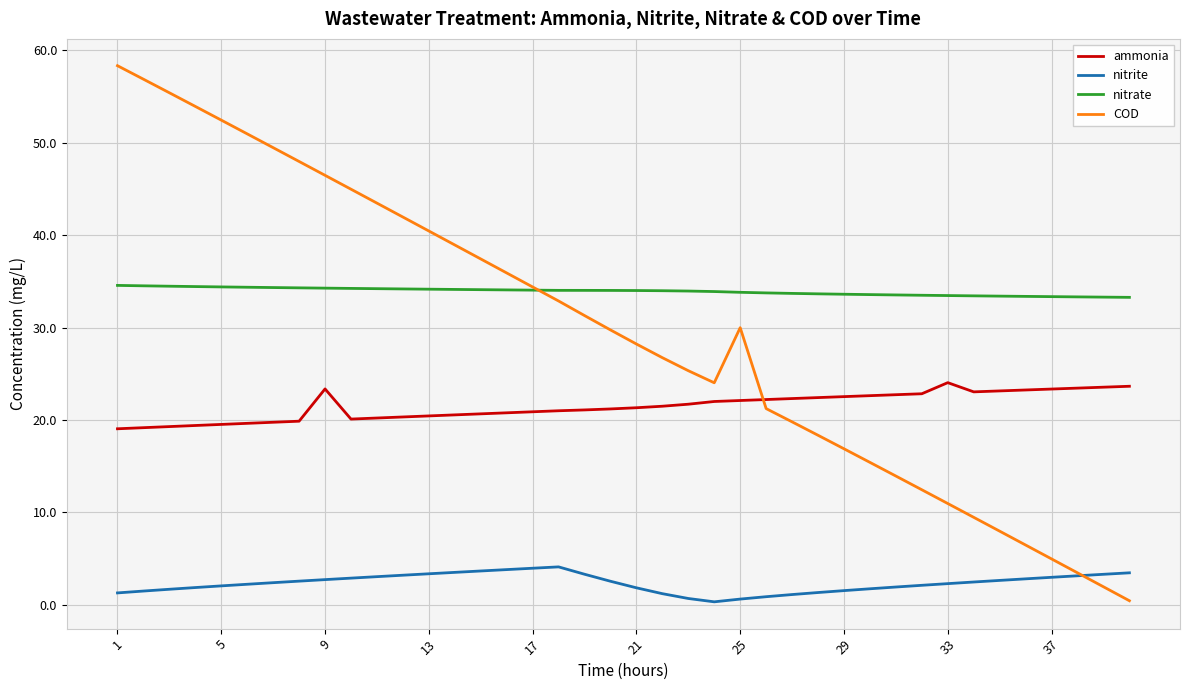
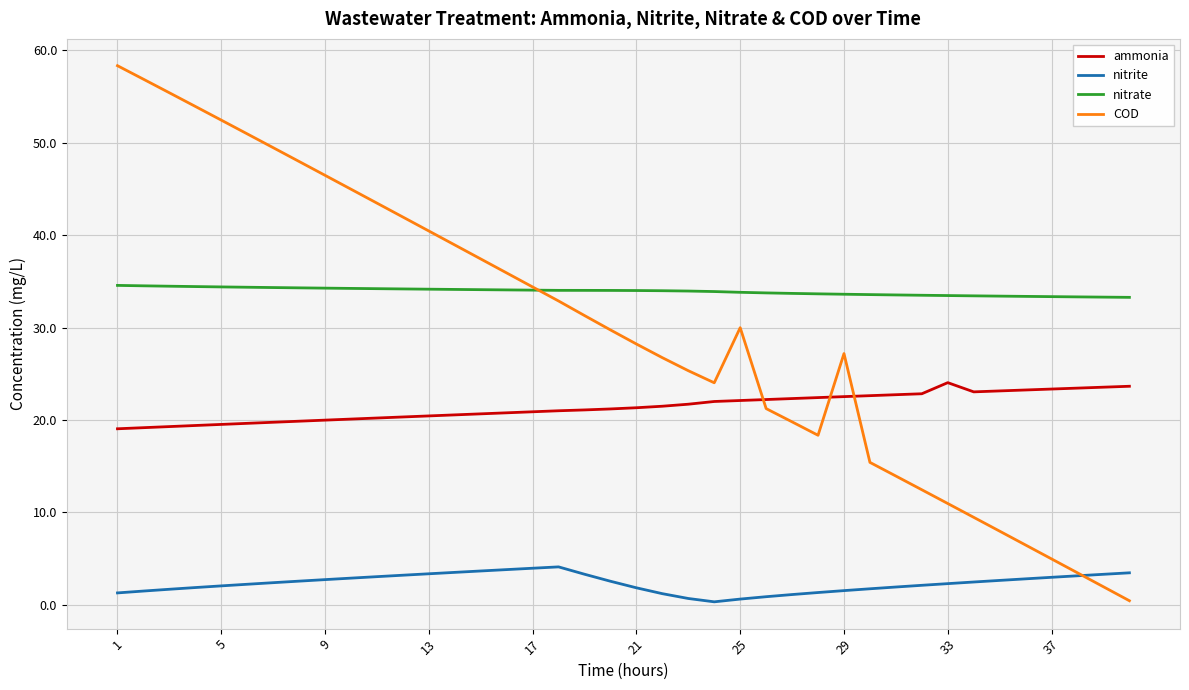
ammonia, 9: 23 -> 20
COD, 29: 17 -> 27
